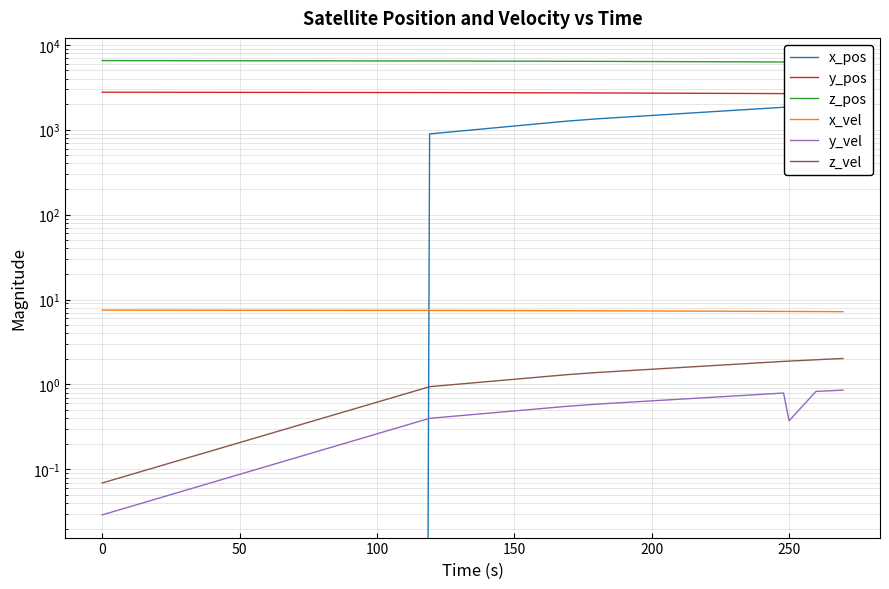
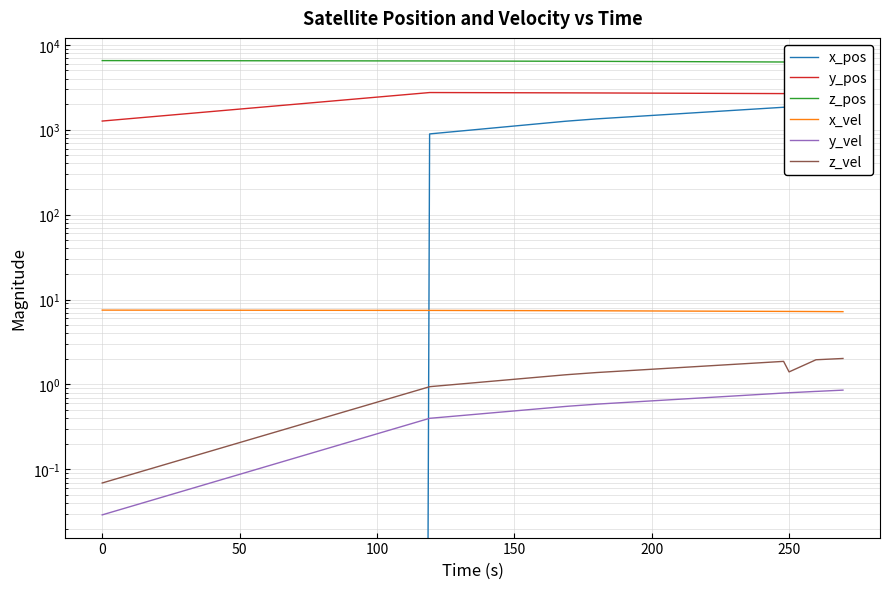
y_pos, 0: 2800 -> 1300
y_vel, 250: 0.4 -> 0.8
z_vel, 250: 1.9 -> 1.4
